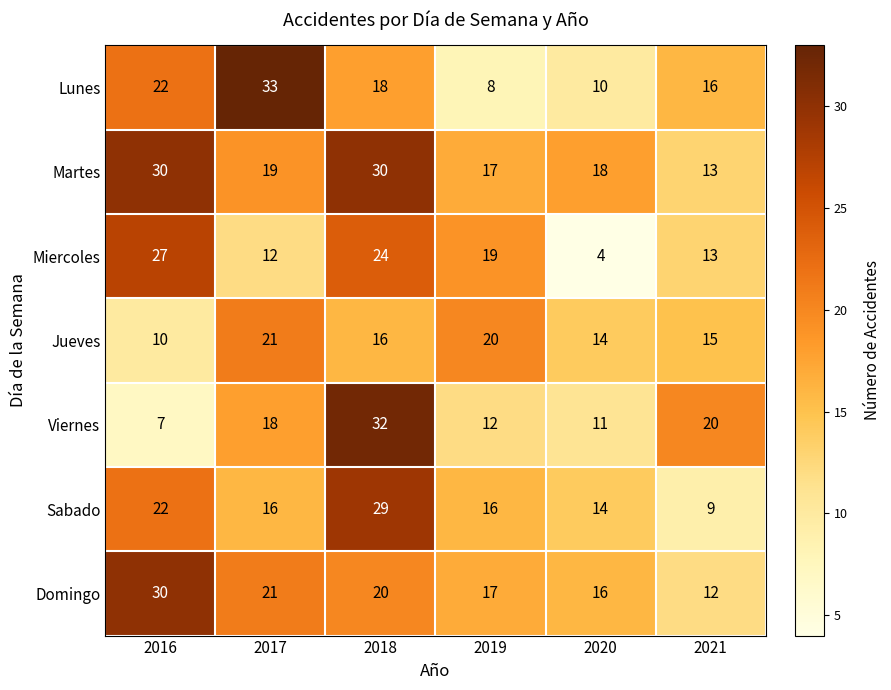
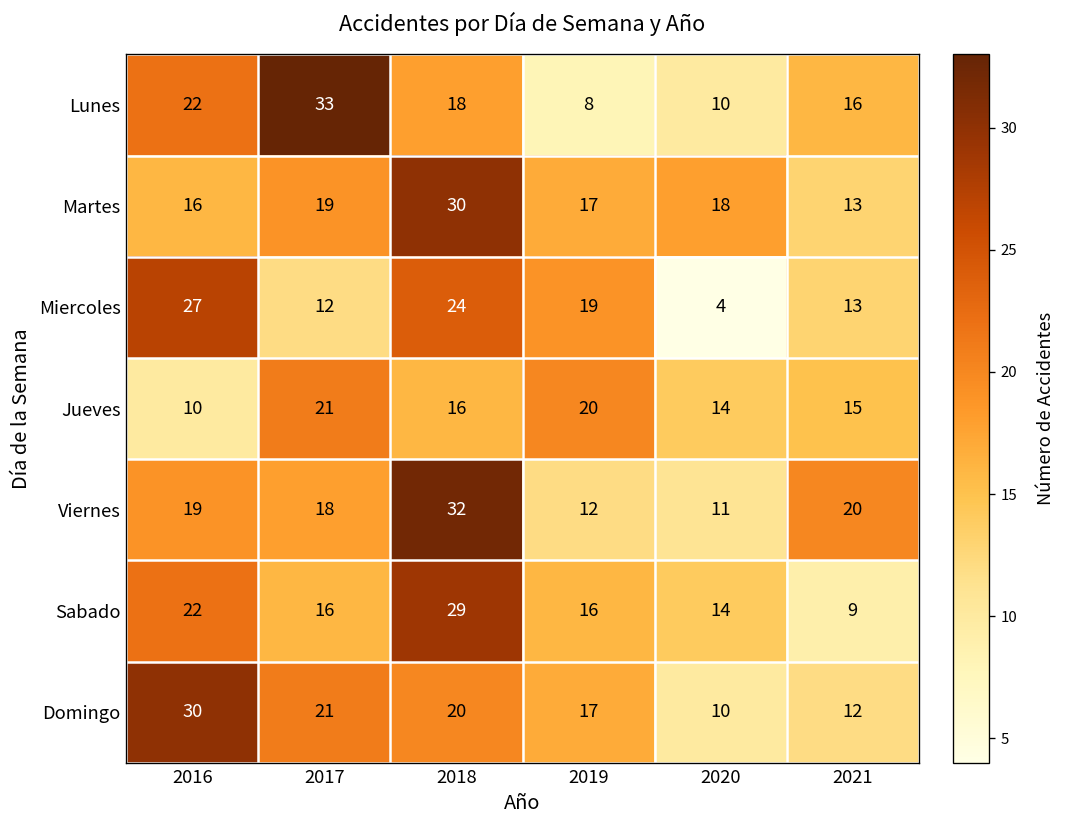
Martes, 2016: 30 -> 16
Viernes, 2016: 7 -> 19
Domingo, 2020: 16 -> 10
